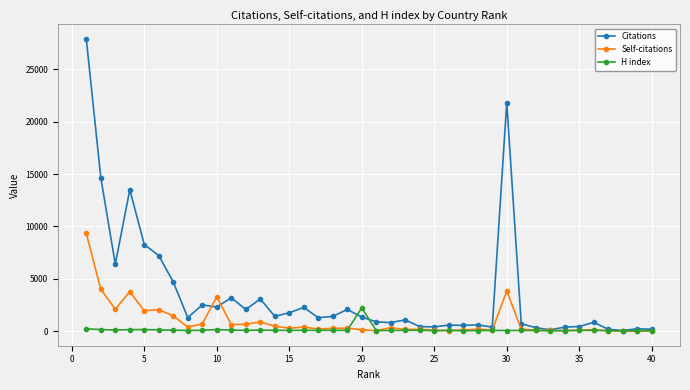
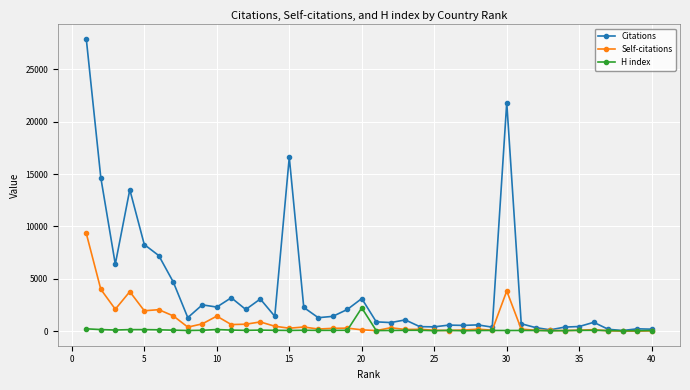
Self-citations, 10: 3300 -> 1400
Citations, 15: 1800 -> 16600
Citations, 20: 1400 -> 3100
